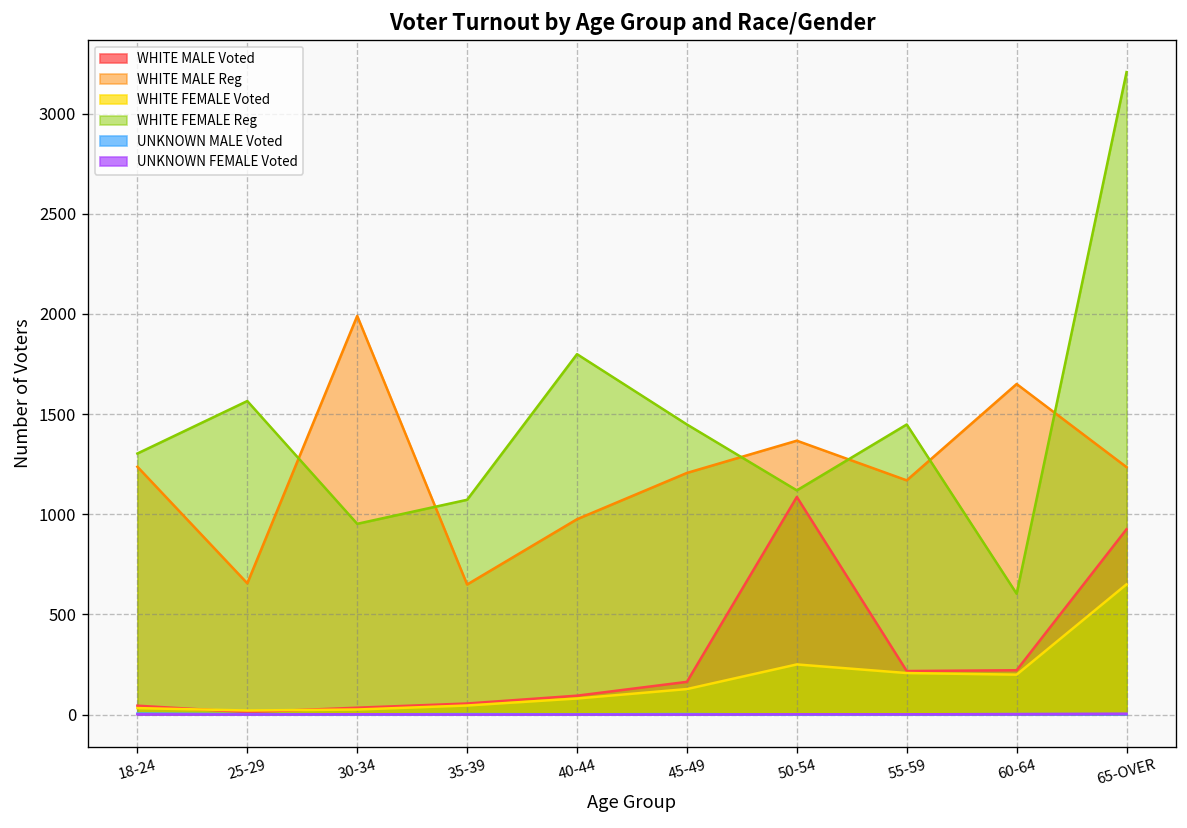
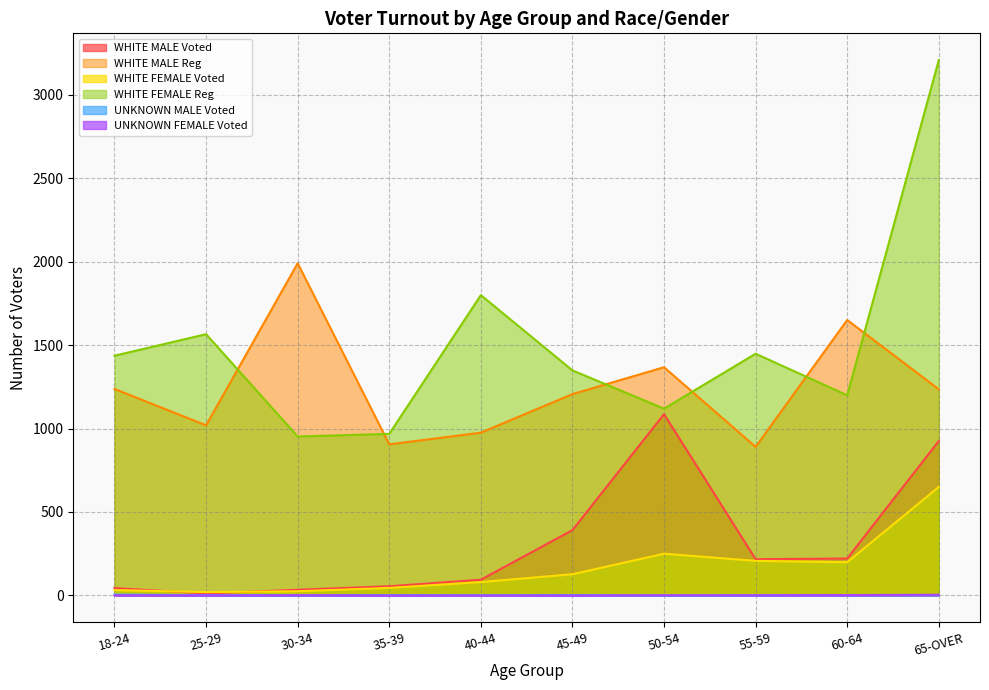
WHITE FEMALE Reg, 18-24: 1300 -> 1440
WHITE MALE Reg, 25-29: 660 -> 1020
WHITE MALE Reg, 35-39: 650 -> 910
WHITE FEMALE Reg, 35-39: 1070 -> 970
WHITE MALE Voted, 45-49: 160 -> 390
WHITE FEMALE Reg, 45-49: 1450 -> 1350
WHITE MALE Reg, 55-59: 1170 -> 890
WHITE FEMALE Reg, 60-64: 600 -> 1200
